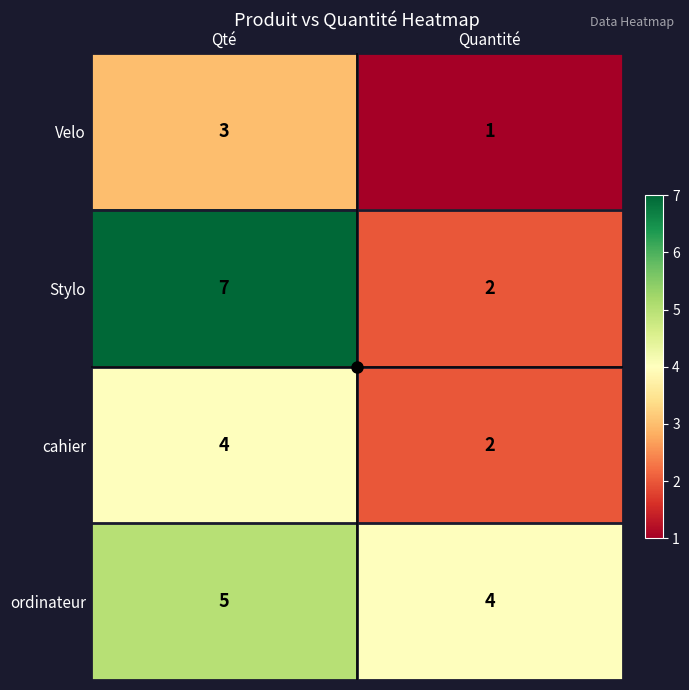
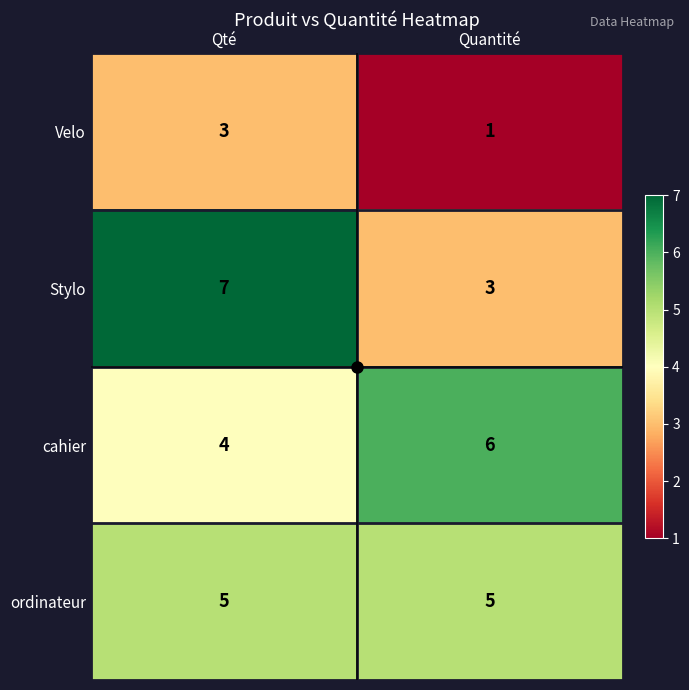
Stylo, Quantité: 2 -> 3
cahier, Quantité: 2 -> 6
ordinateur, Quantité: 4 -> 5
